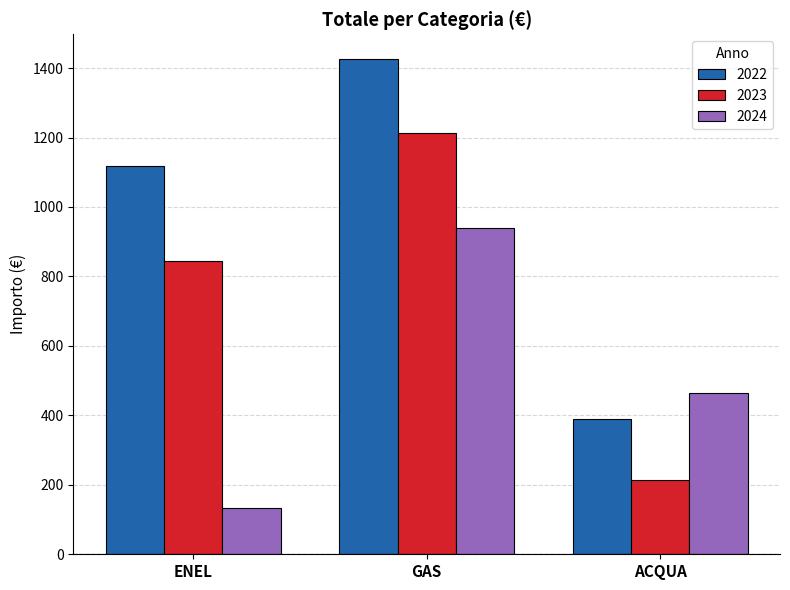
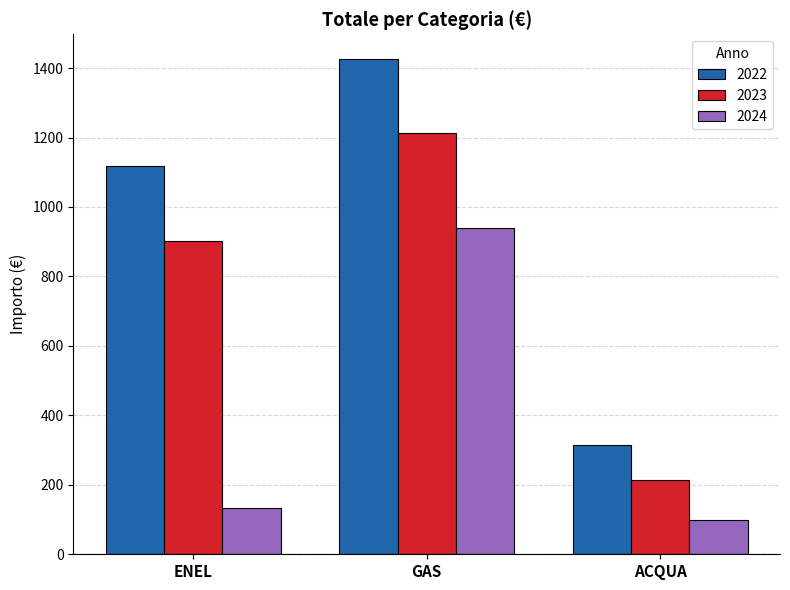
2023, ENEL: 840 -> 900
2022, ACQUA: 390 -> 310
2024, ACQUA: 460 -> 100
